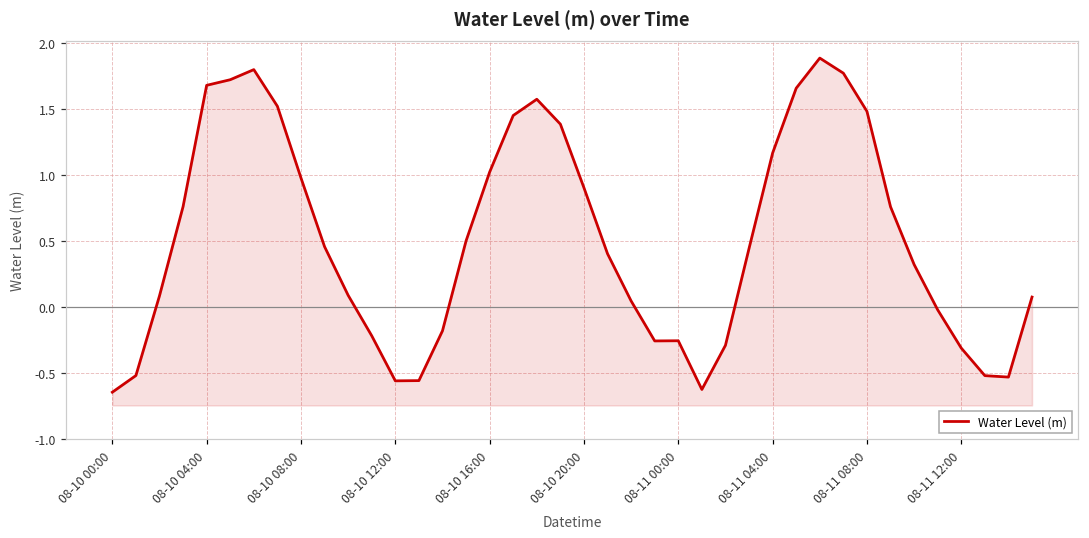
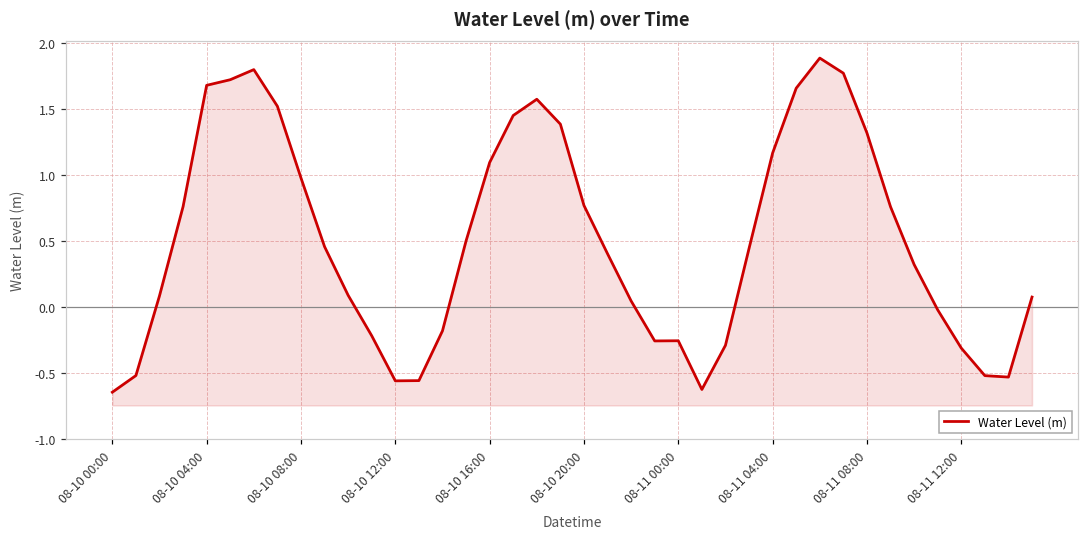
08-10 16:00: 1.02 -> 1.09
08-10 20:00: 0.90 -> 0.77
08-11 08:00: 1.48 -> 1.32
